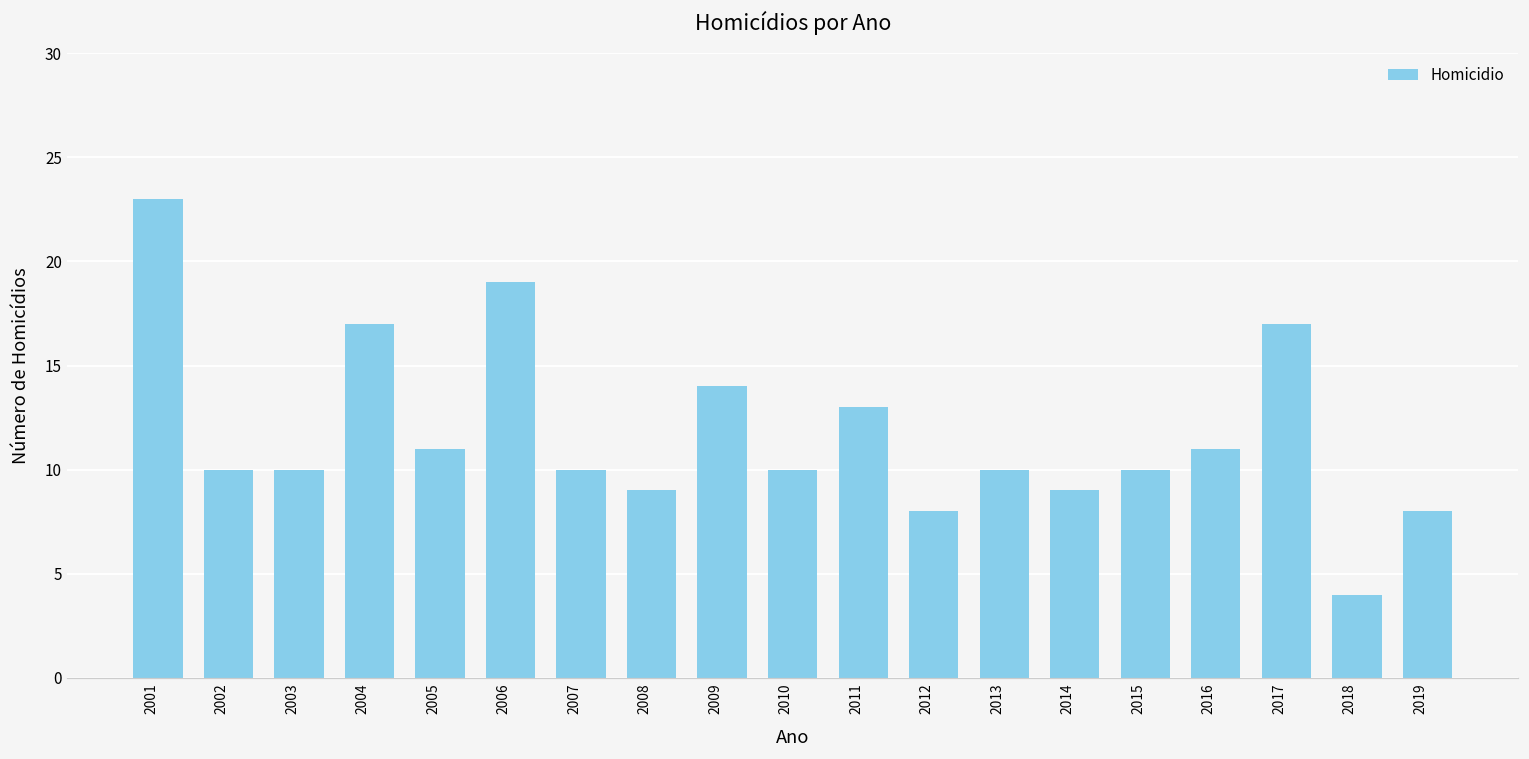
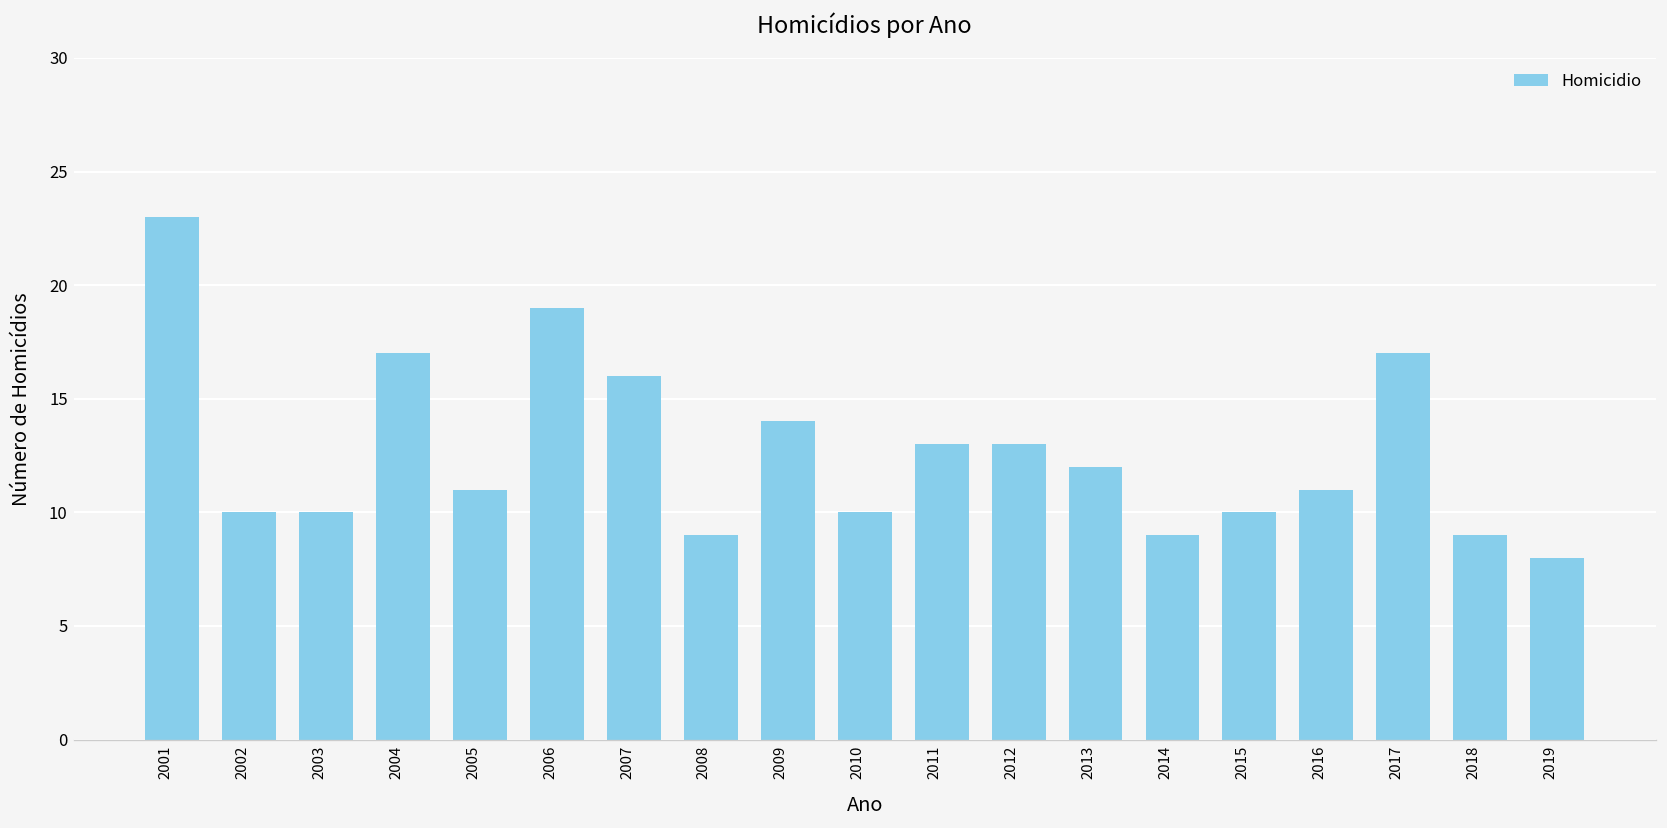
2007: 10 -> 16
2012: 8 -> 13
2013: 10 -> 12
2018: 4 -> 9
